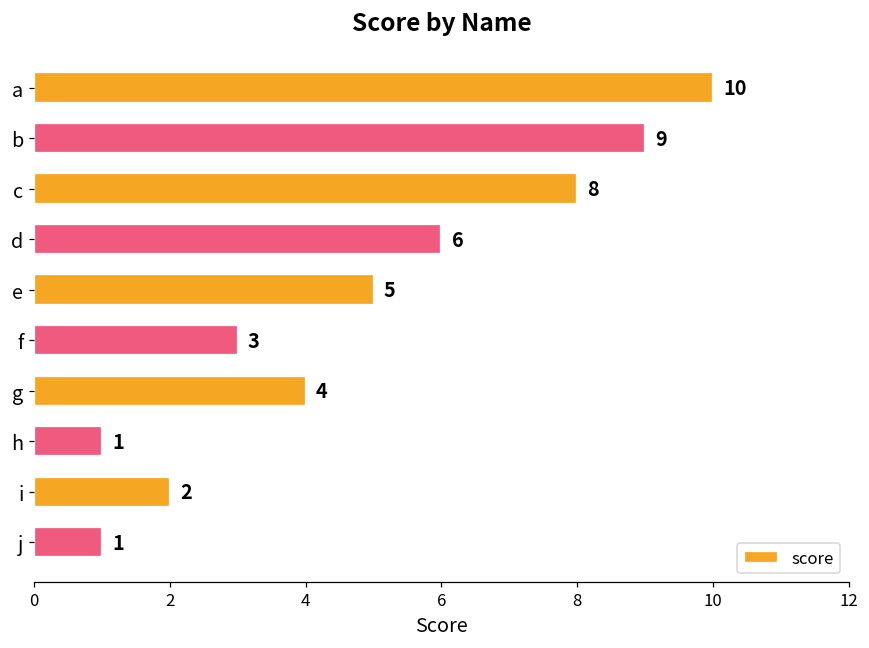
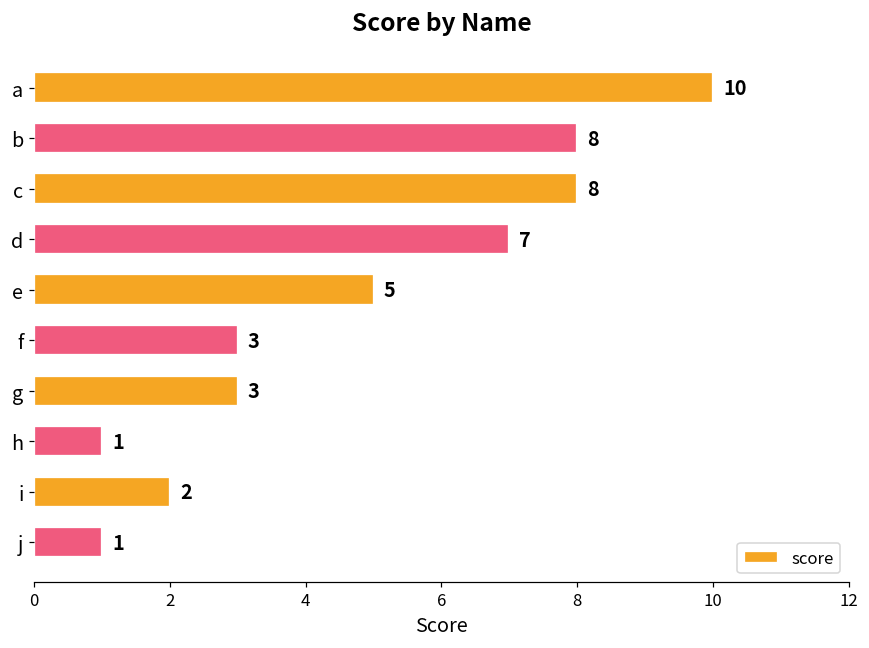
b: 9 -> 8
d: 6 -> 7
g: 4 -> 3
